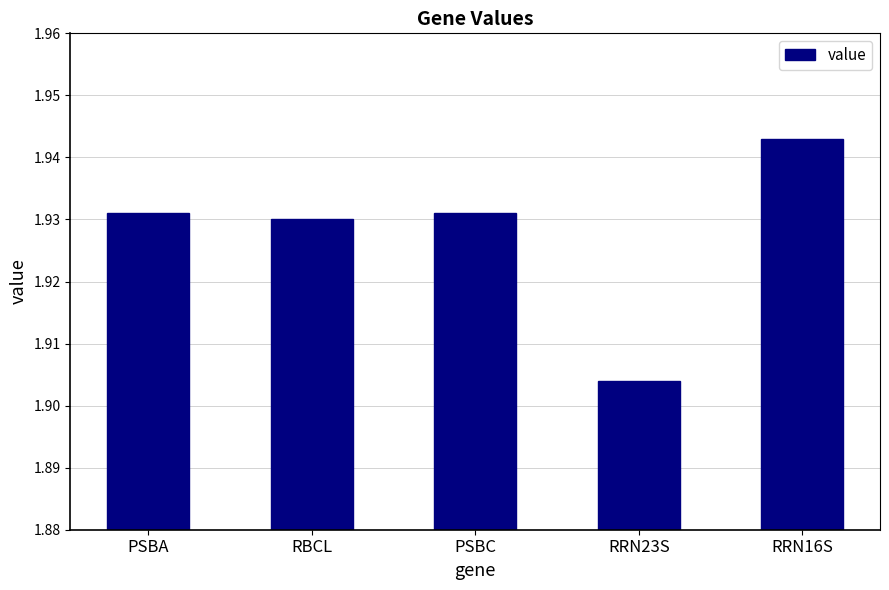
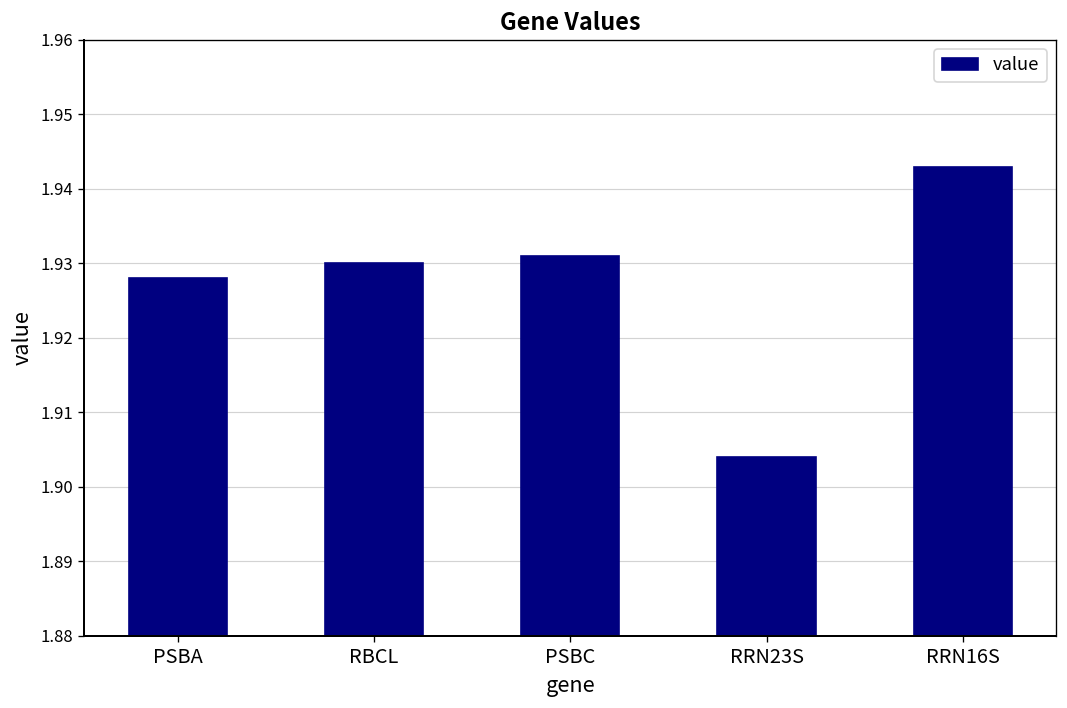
PSBA: 1.931 -> 1.928
